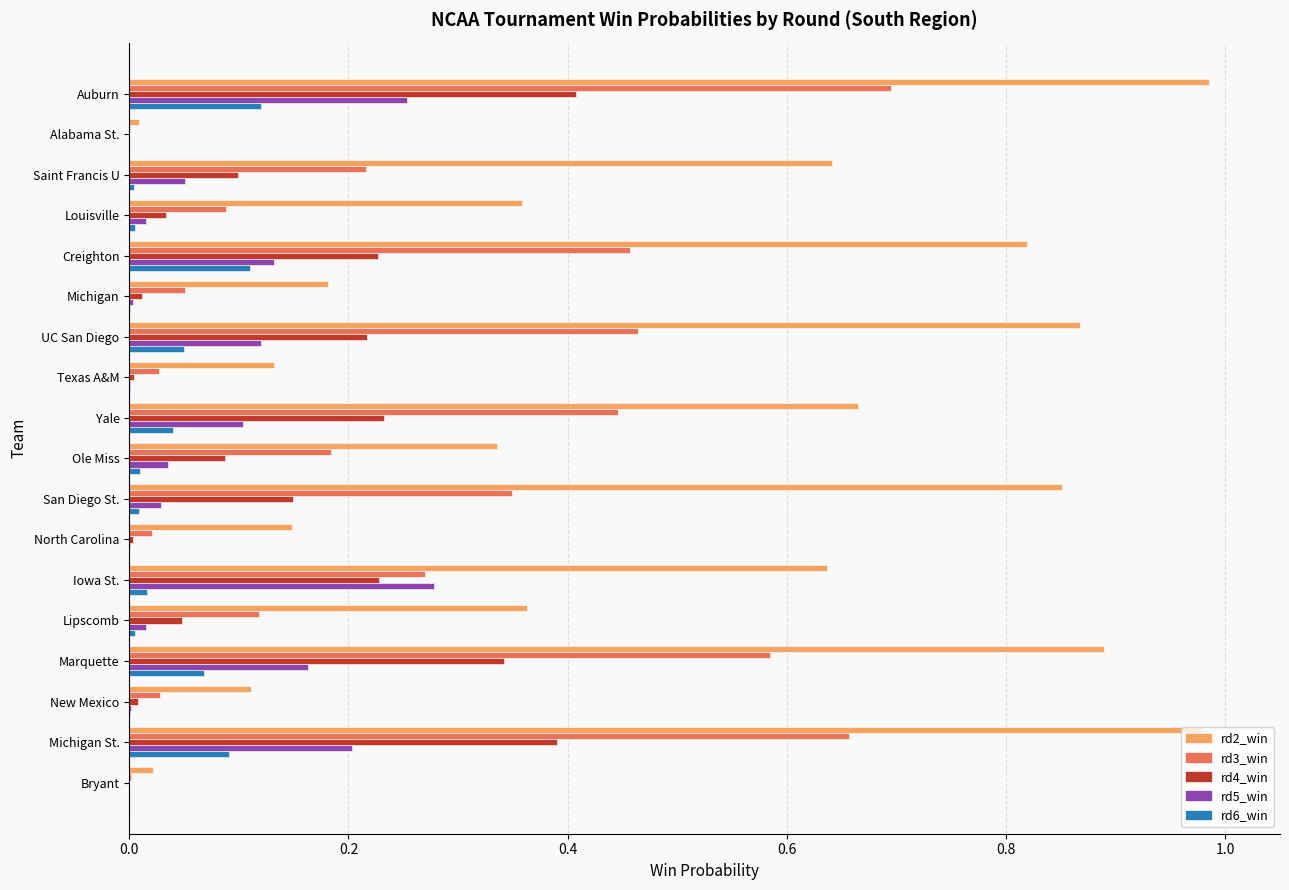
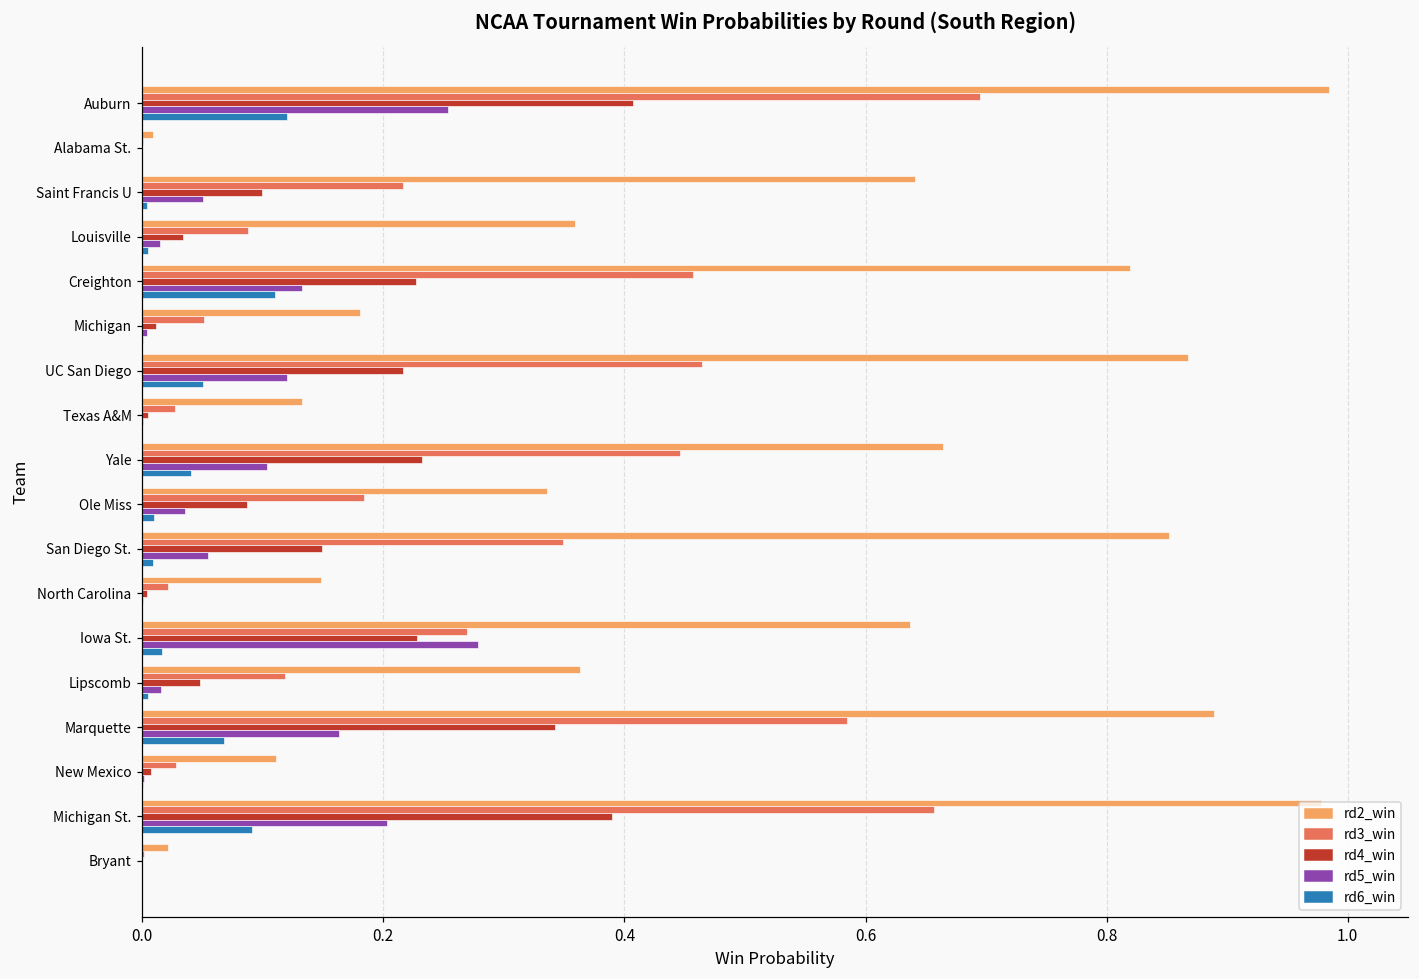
rd5_win, San Diego St.: 0.029 -> 0.054
